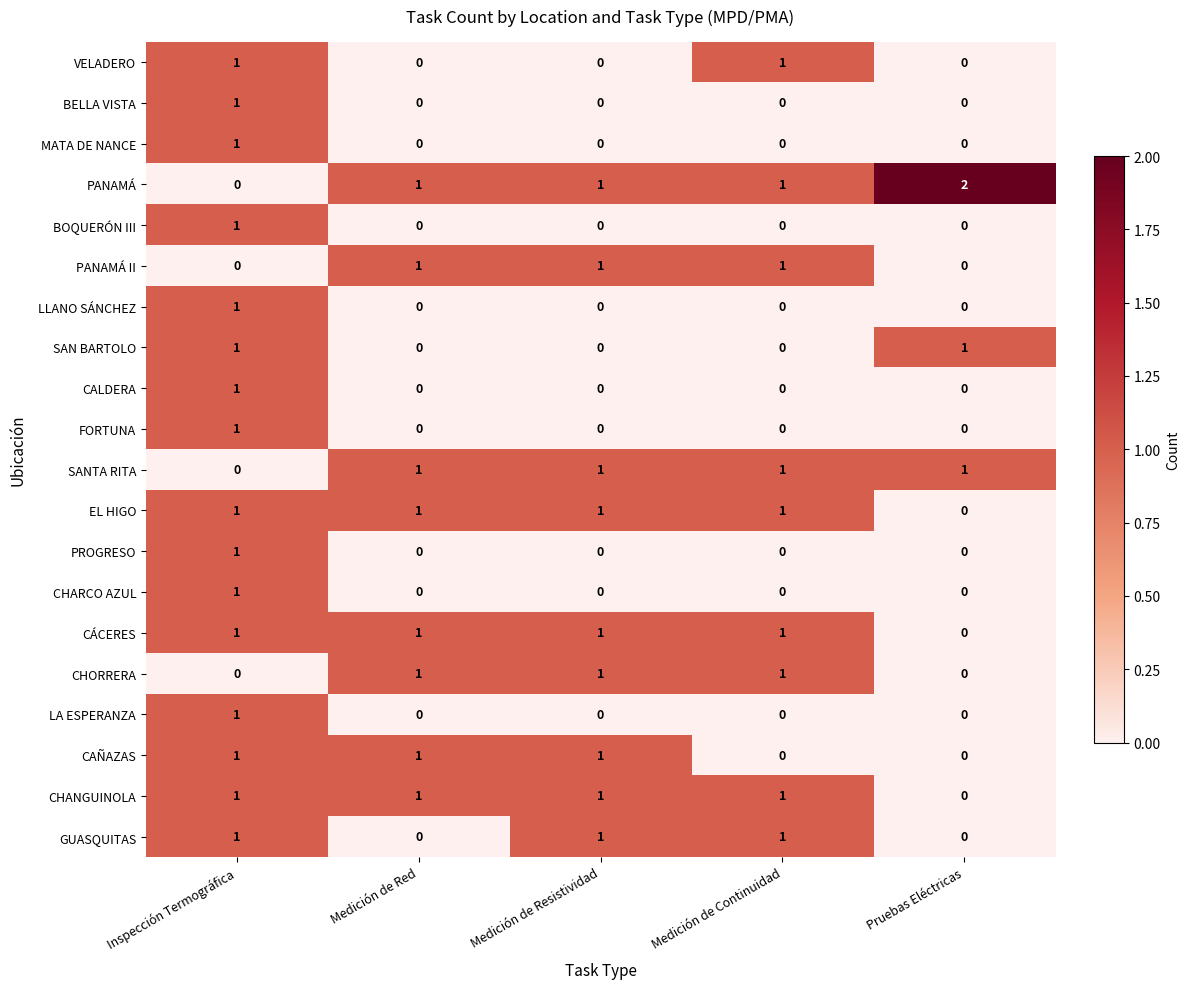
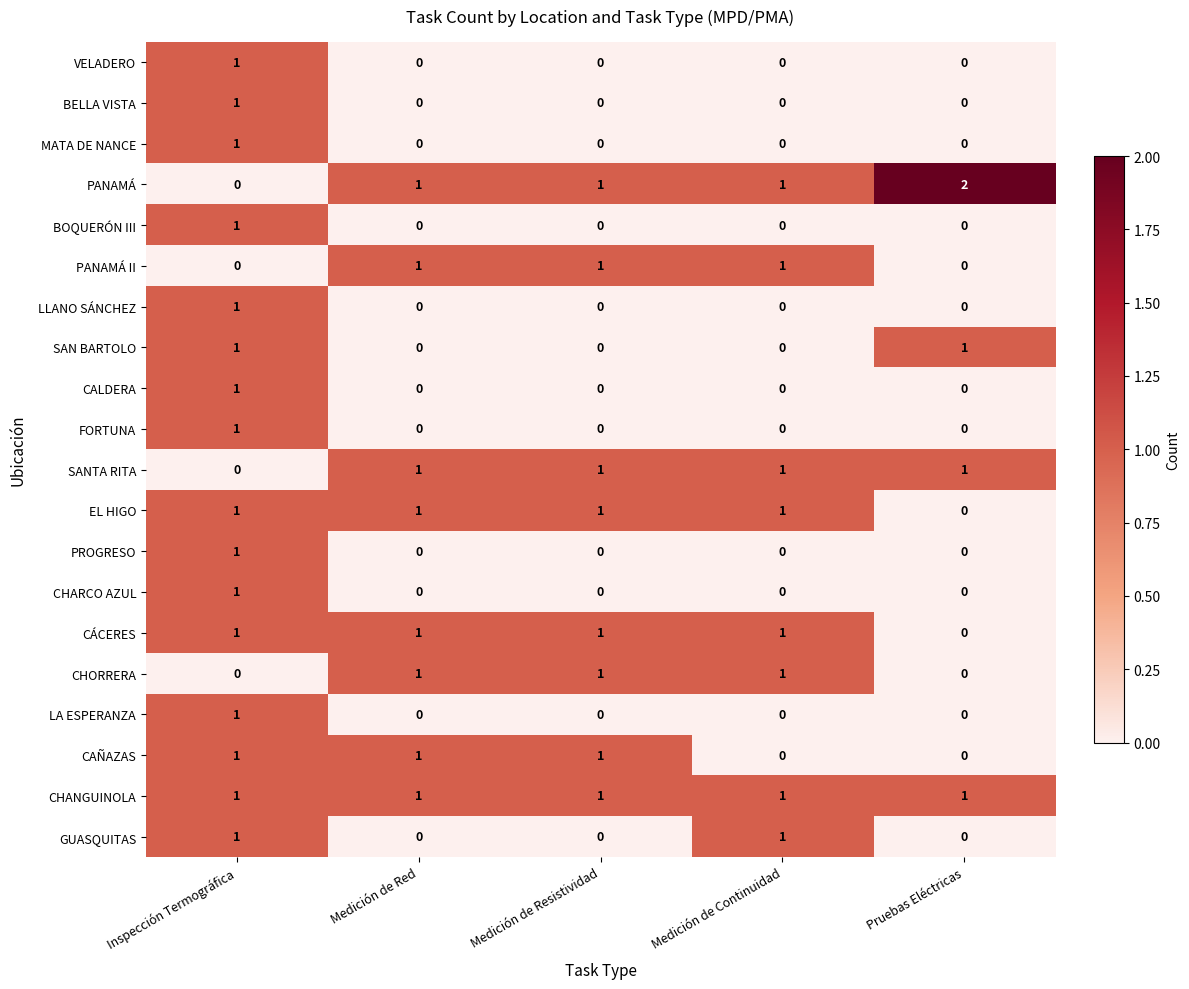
VELADERO, Medición de Continuidad: 1 -> 0
CHANGUINOLA, Pruebas Eléctricas: 0 -> 1
GUASQUITAS, Medición de Resistividad: 1 -> 0
